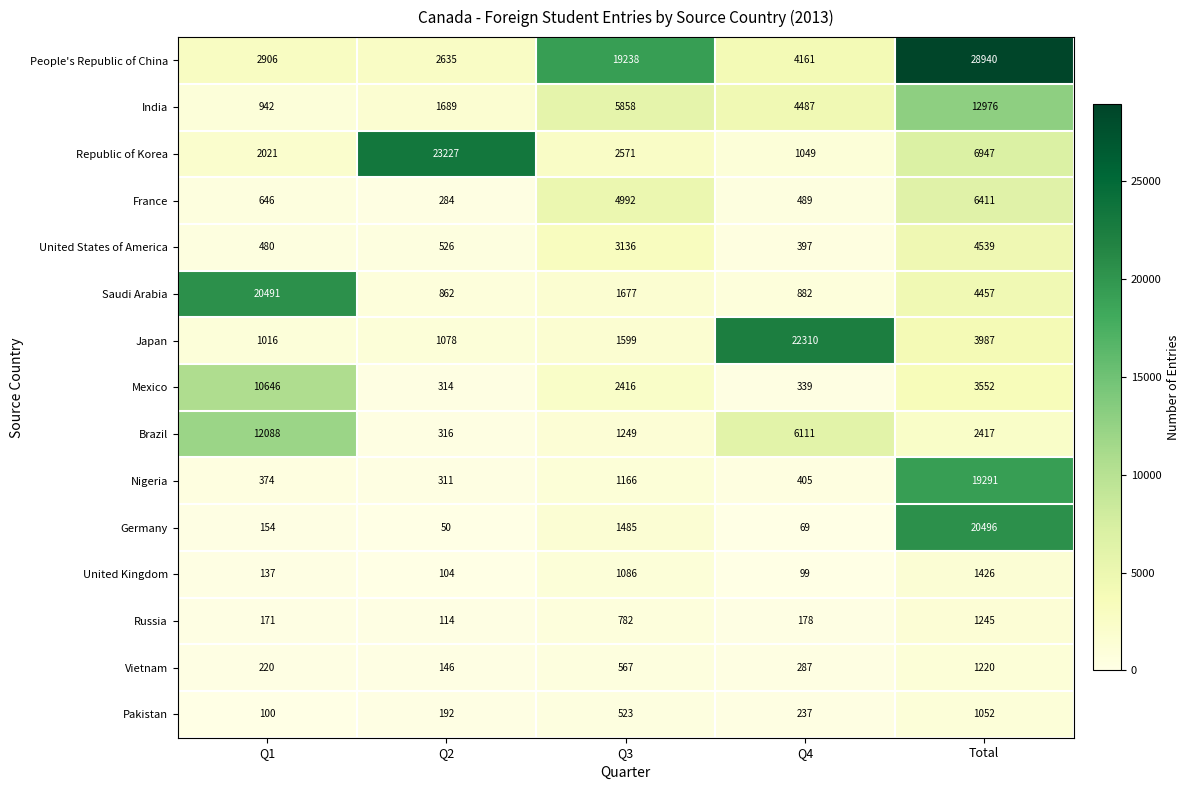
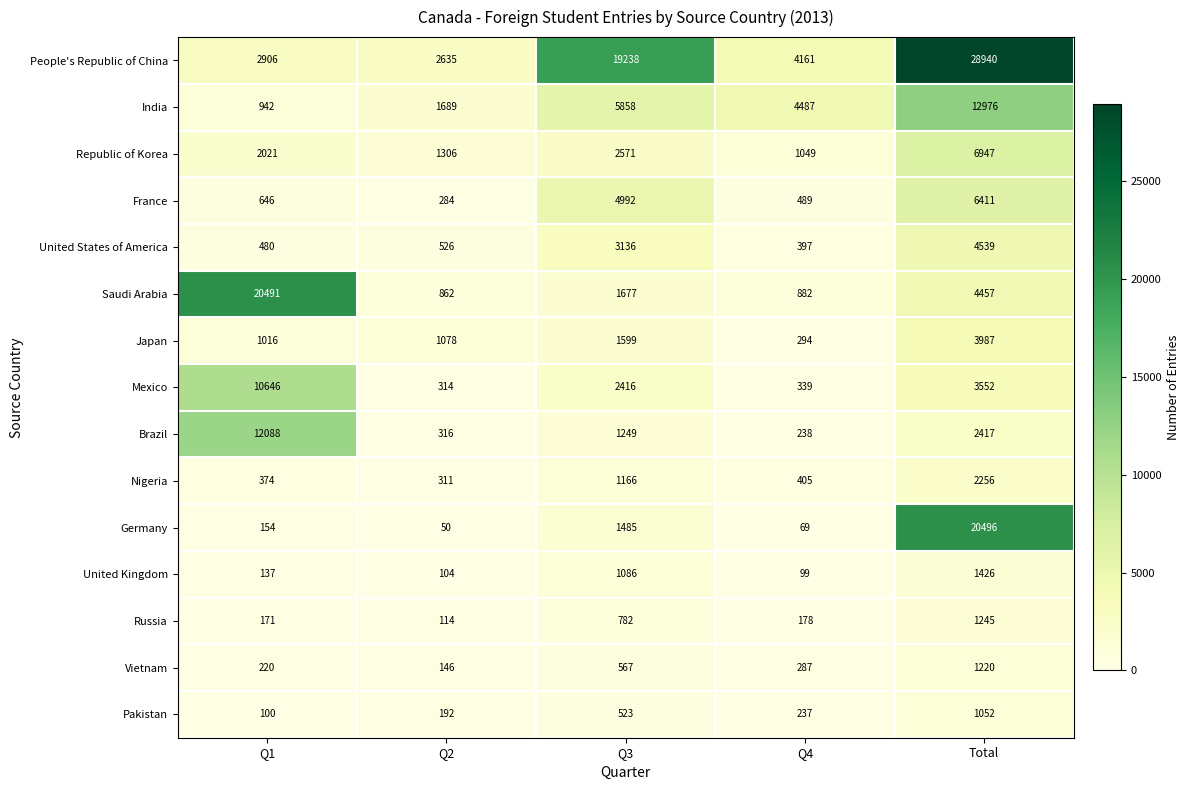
Republic of Korea, Q2: 23227 -> 1306
Japan, Q4: 22310 -> 294
Brazil, Q4: 6111 -> 238
Nigeria, Total: 19291 -> 2256
